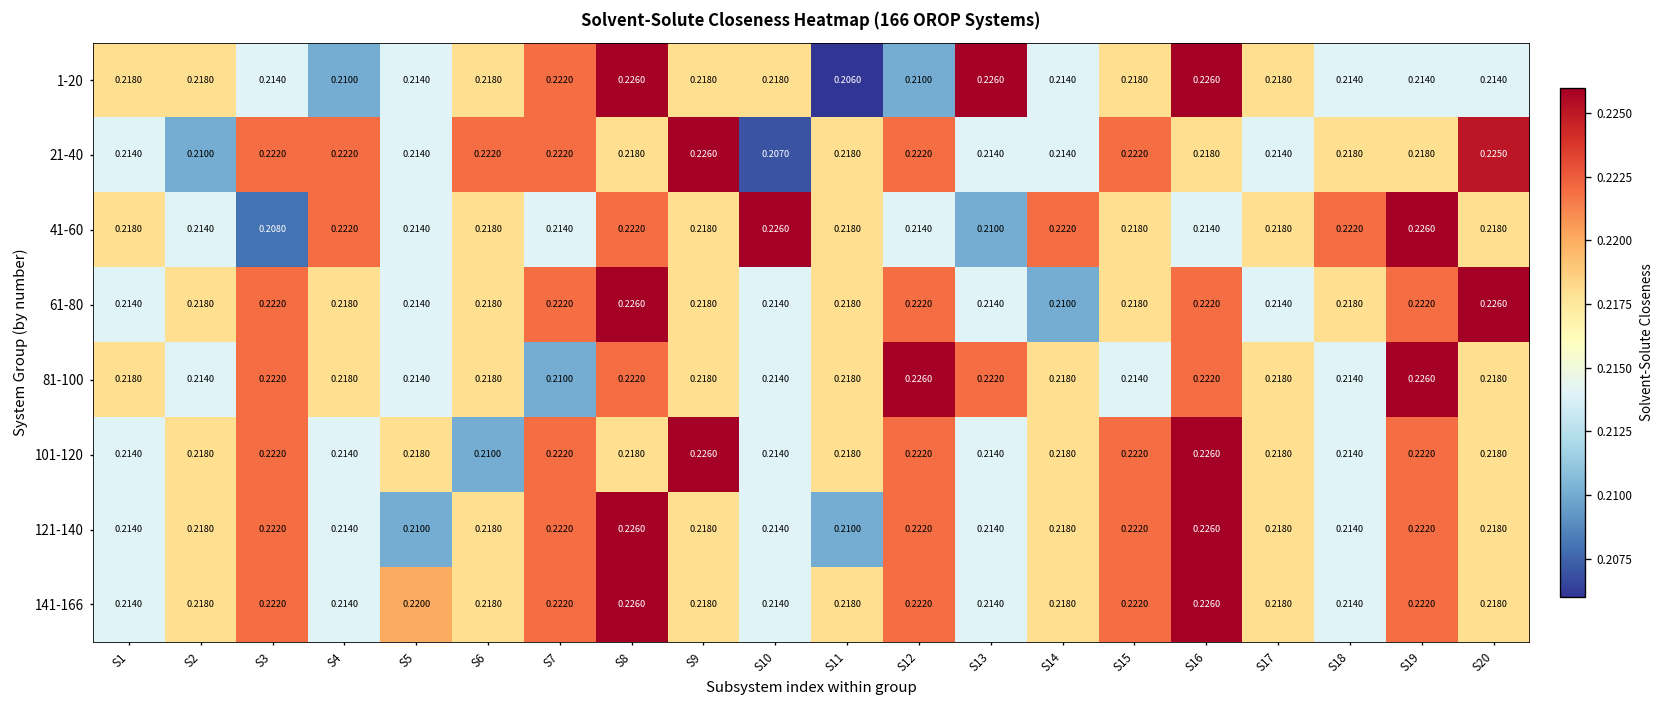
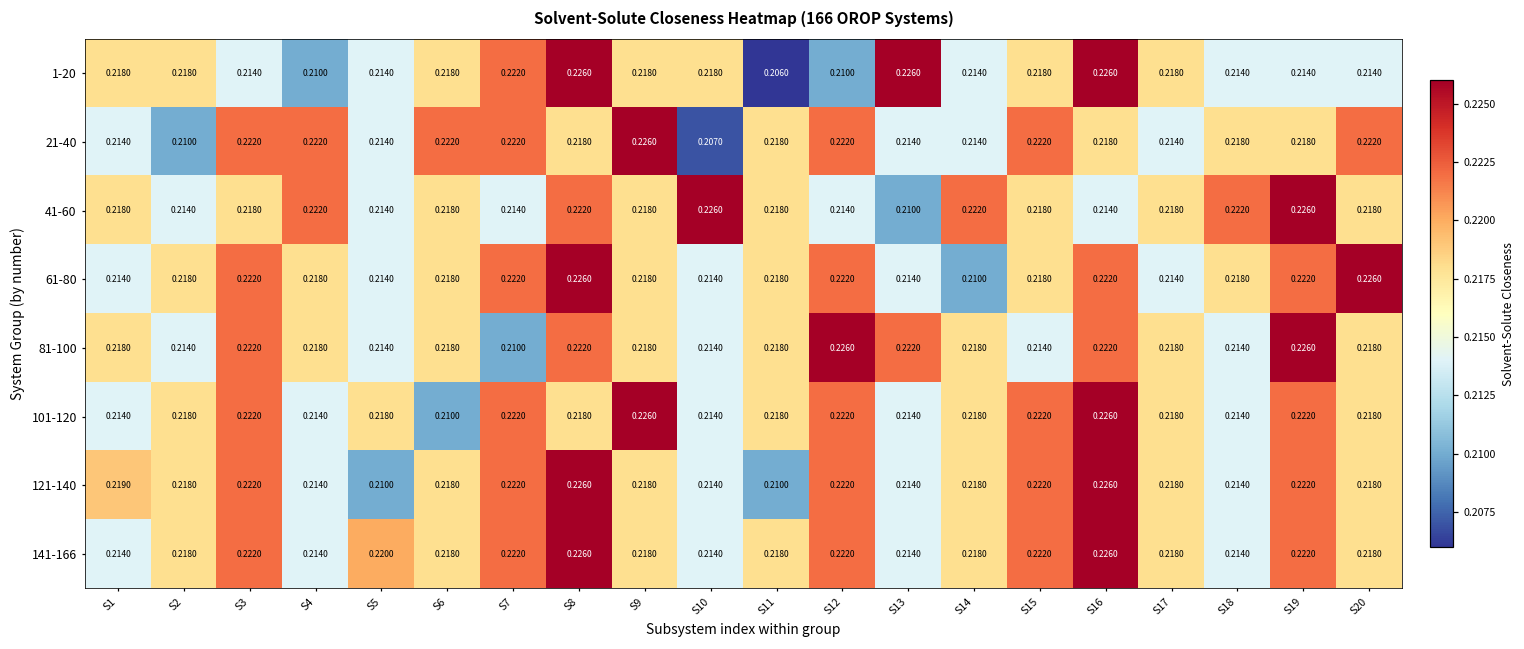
21-40, S20: 0.2250 -> 0.2220
41-60, S3: 0.2080 -> 0.2180
121-140, S1: 0.2140 -> 0.2190
